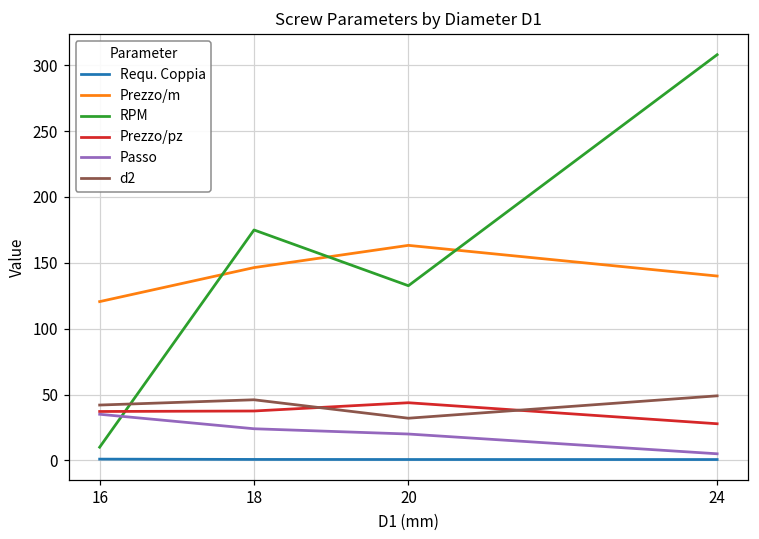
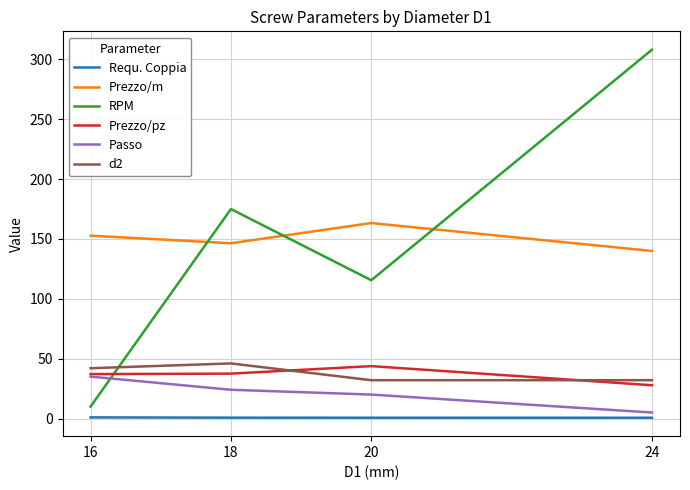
Prezzo/m, 16: 121 -> 153
RPM, 20: 133 -> 116
d2, 24: 49 -> 32
